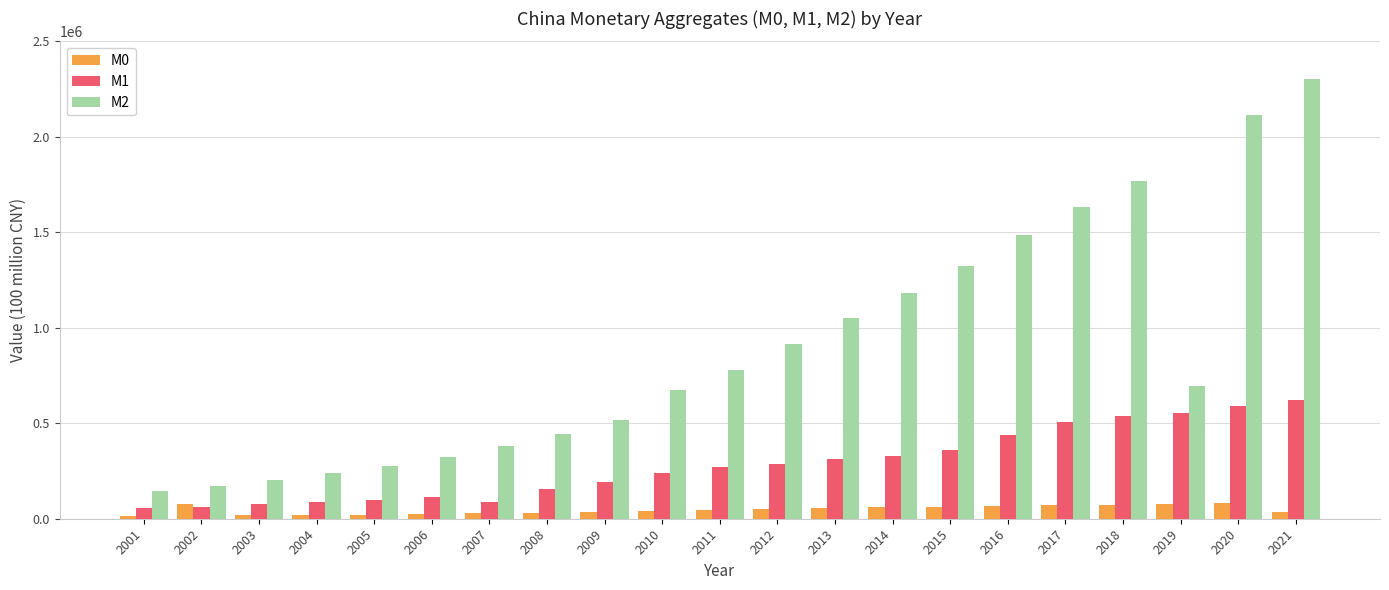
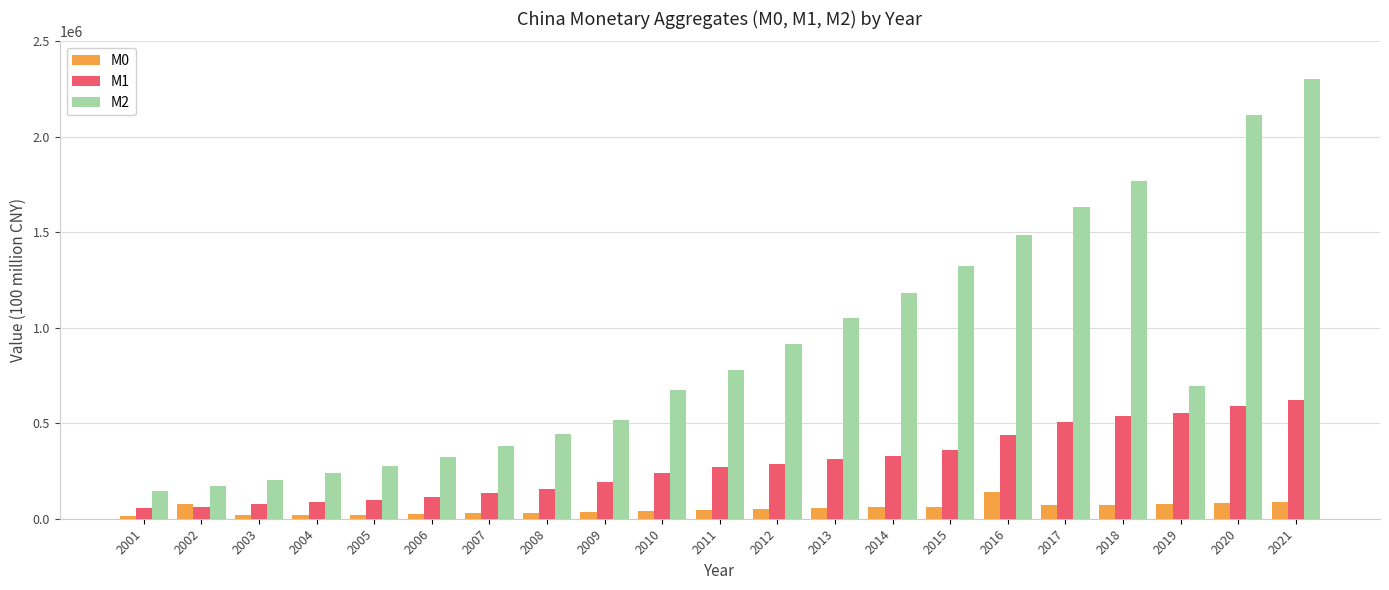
M1, 2007: 90000 -> 140000
M0, 2016: 70000 -> 140000
M0, 2021: 40000 -> 90000
